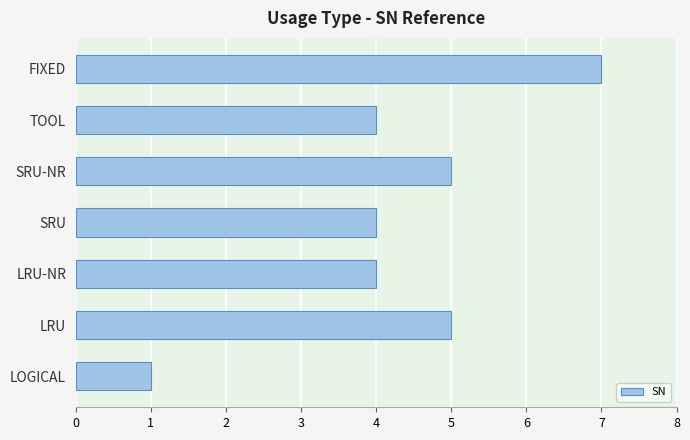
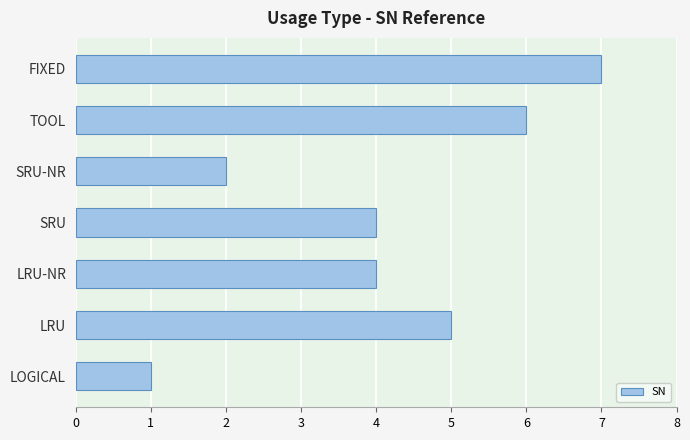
TOOL: 4 -> 6
SRU-NR: 5 -> 2
